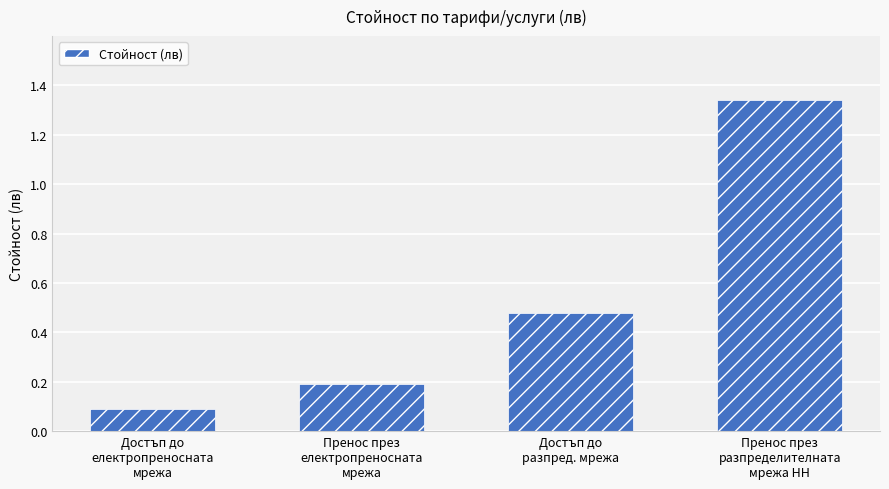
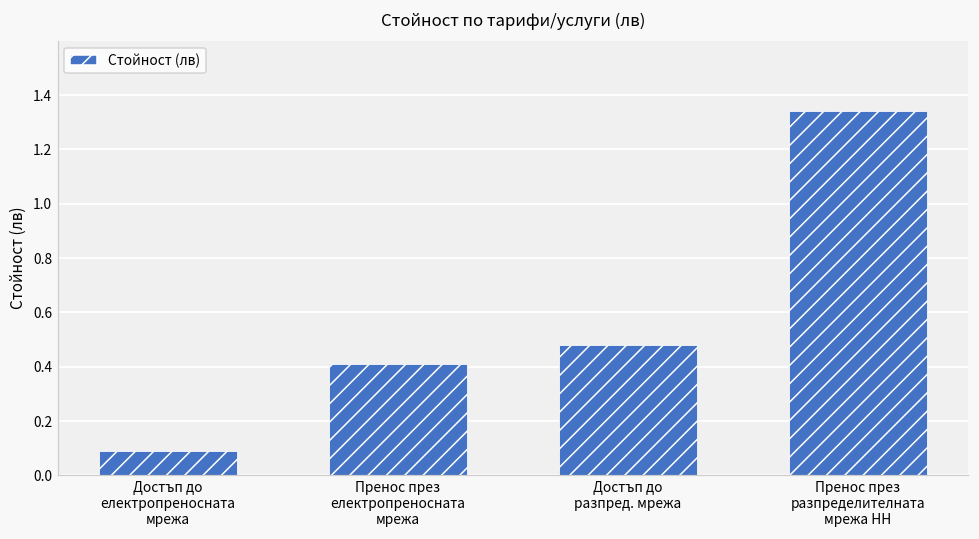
Пренос през електропреносната мрежа: 0.19 -> 0.41
